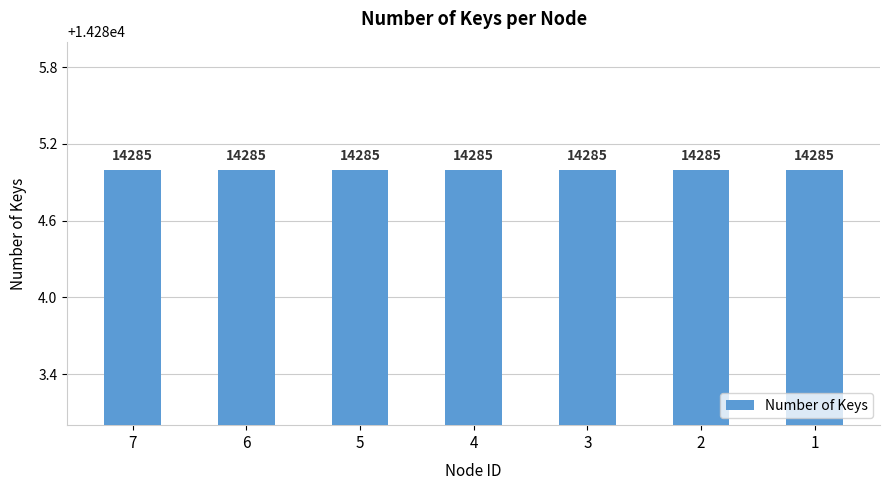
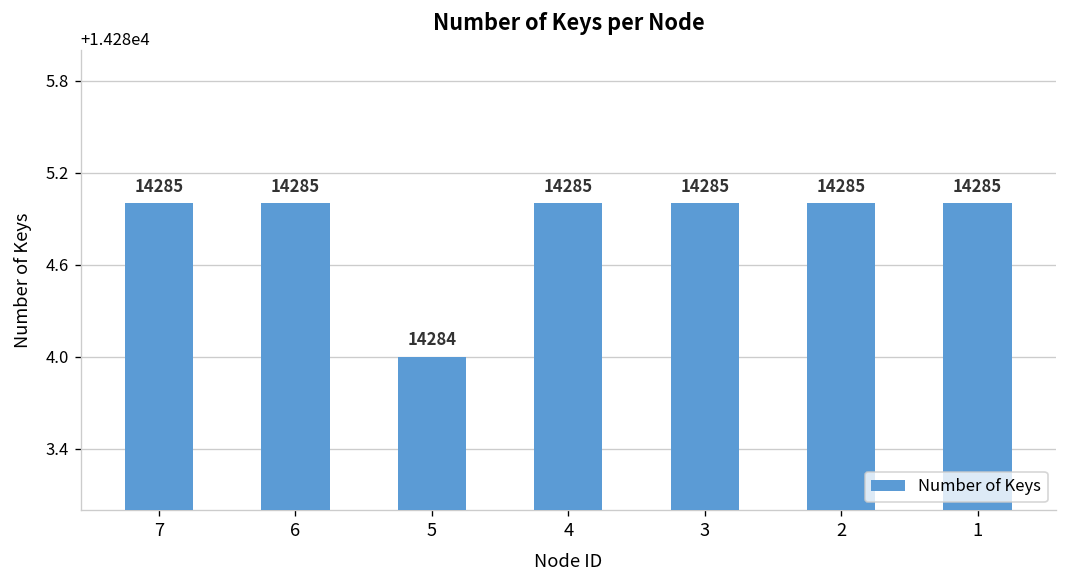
5: 14285 -> 14284
